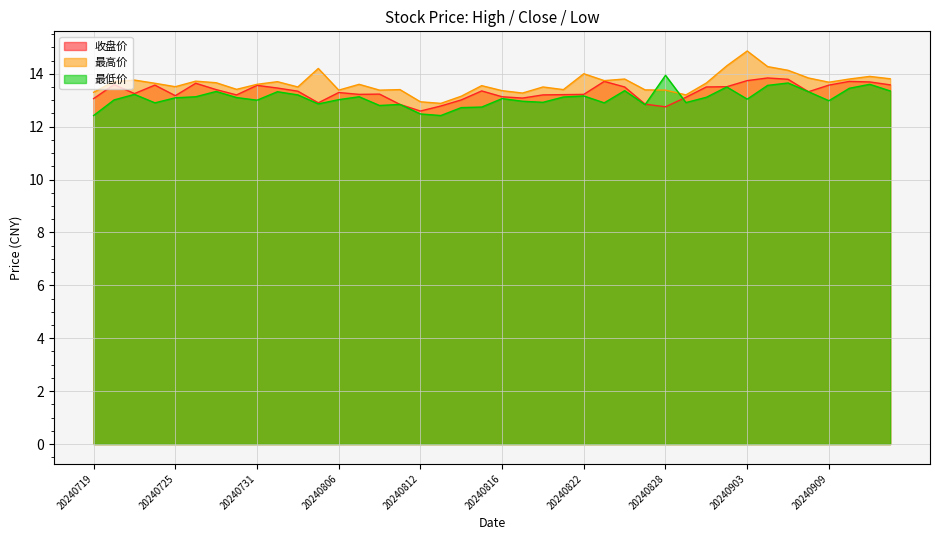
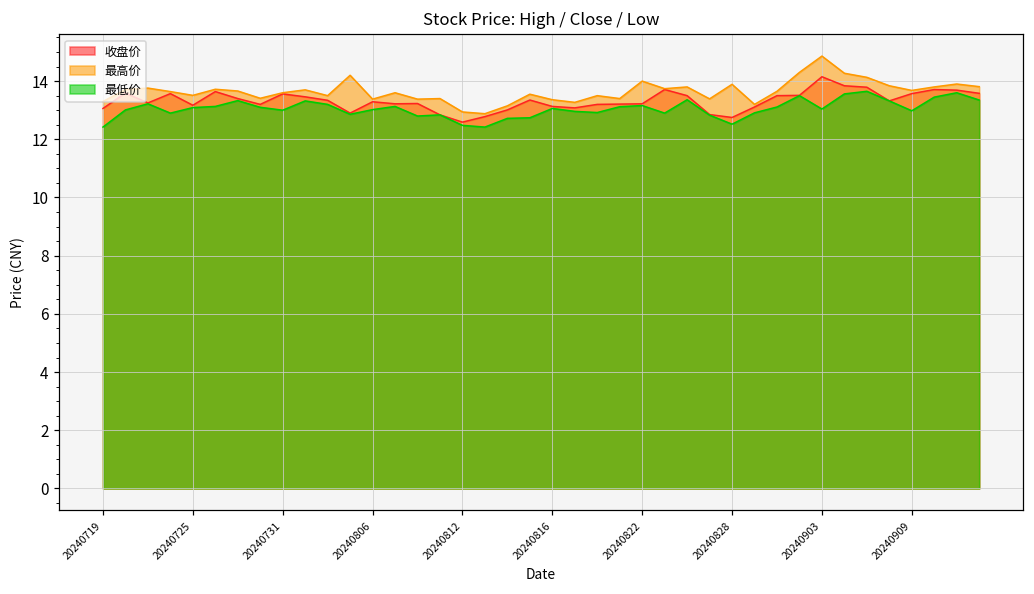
最高价, 20240828: 13.4 -> 13.9
最低价, 20240828: 13.9 -> 12.5
收盘价, 20240903: 13.7 -> 14.2
